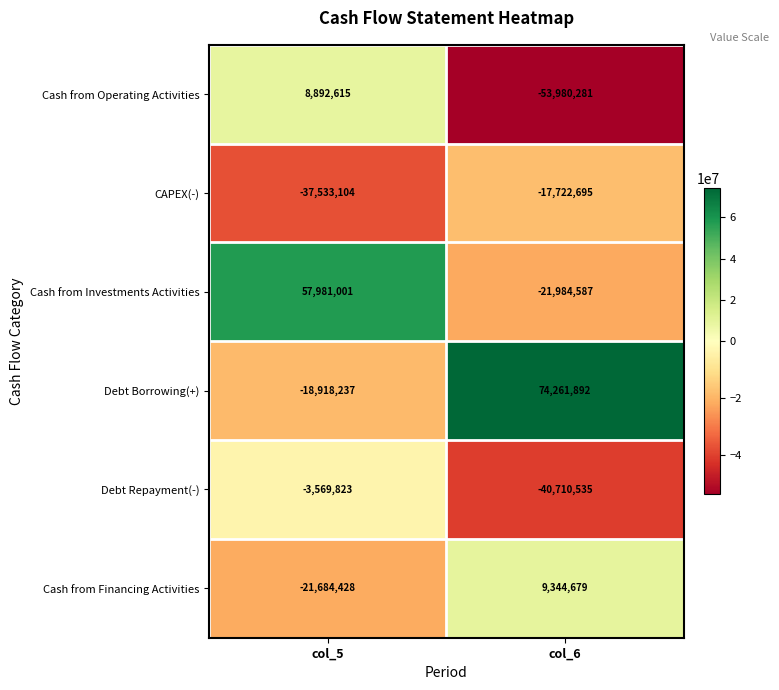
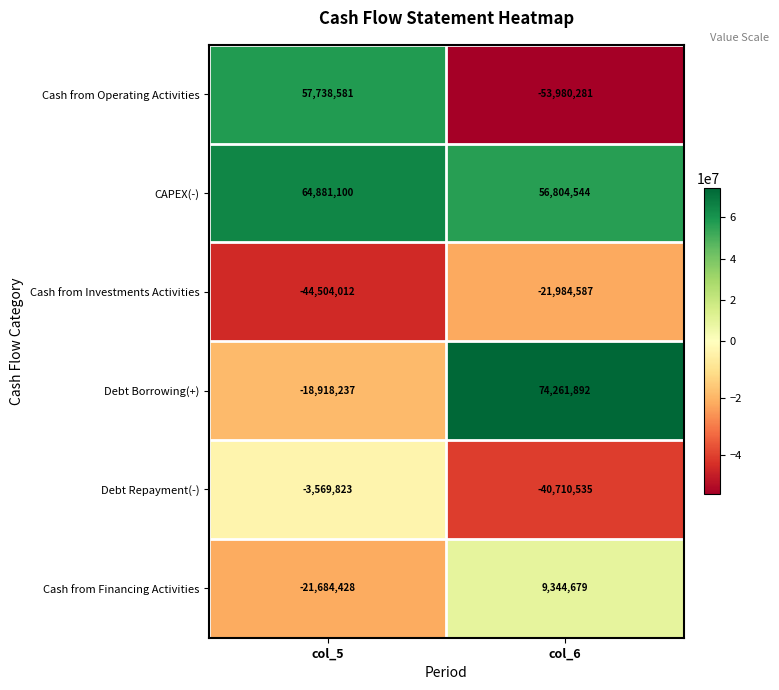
Cash from Operating Activities, col_5: 8,892,615 -> 57,738,581
CAPEX(-), col_5: -37,533,104 -> 64,881,100
CAPEX(-), col_6: -17,722,695 -> 56,804,544
Cash from Investments Activities, col_5: 57,981,001 -> -44,504,012
